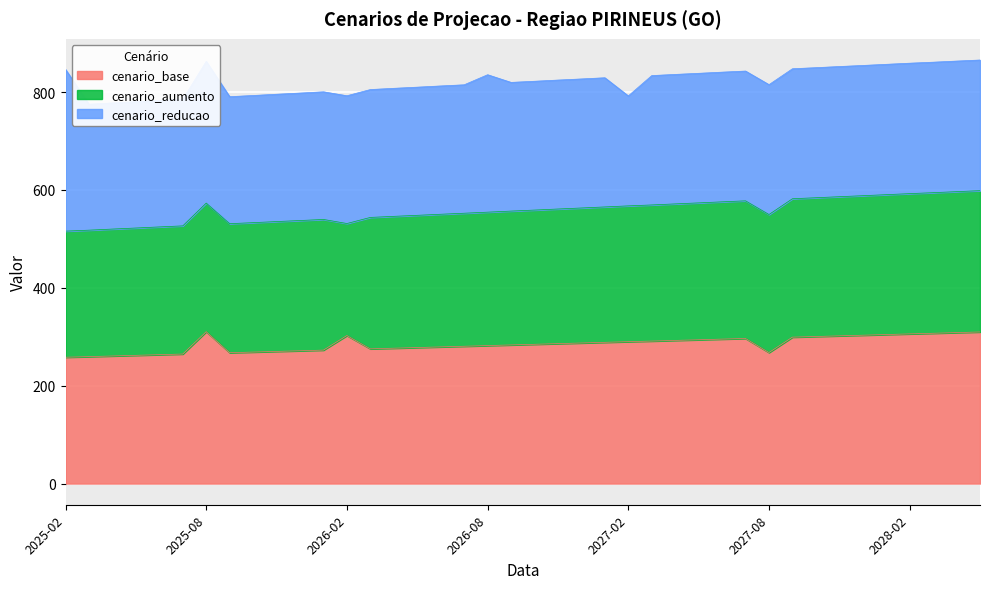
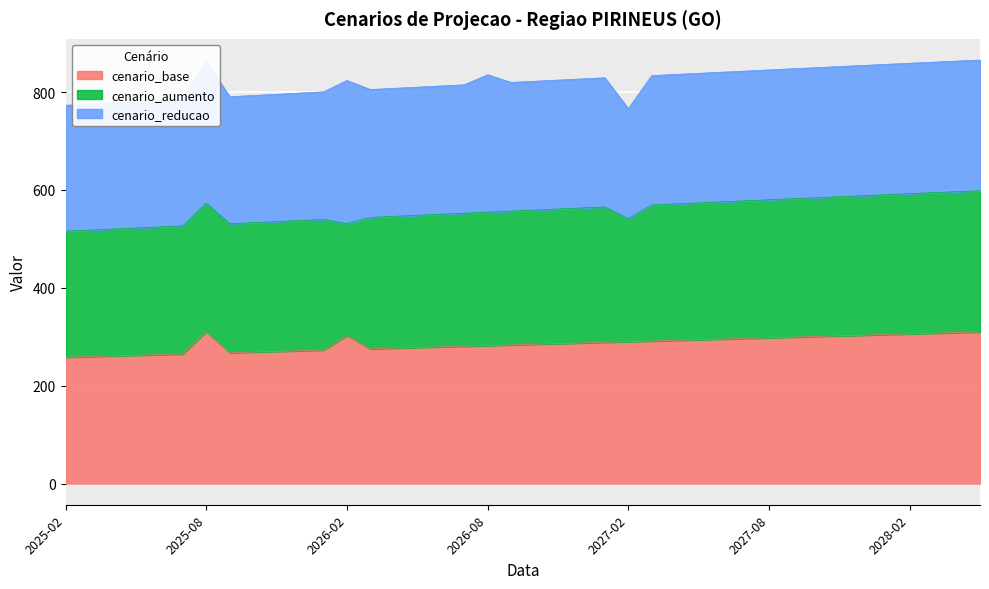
cenario_reducao, 2025-02: 330 -> 260
cenario_reducao, 2026-02: 260 -> 290
cenario_aumento, 2027-02: 280 -> 250
cenario_base, 2027-08: 270 -> 300
